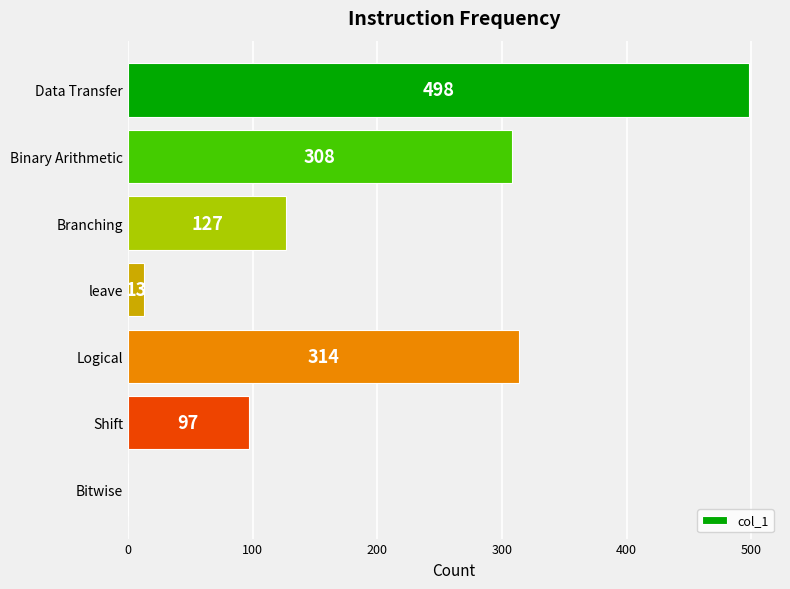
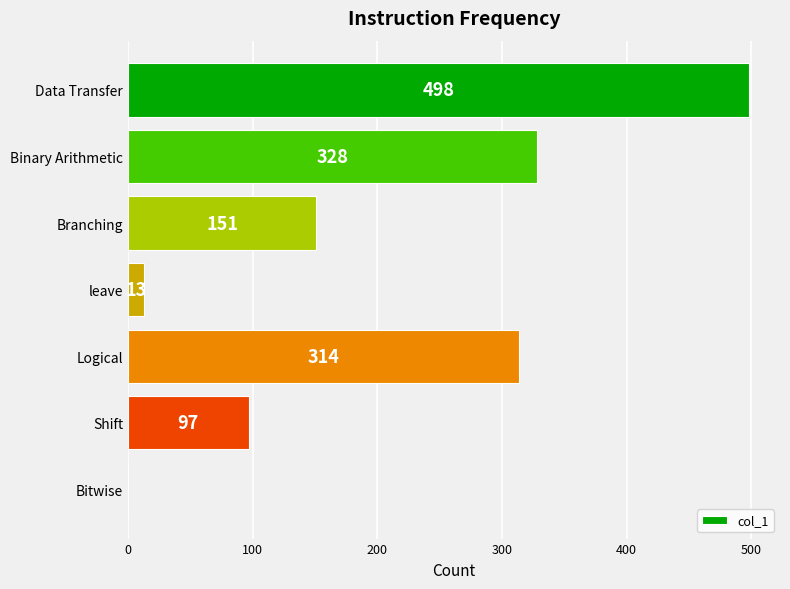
Binary Arithmetic: 308 -> 328
Branching: 127 -> 151
